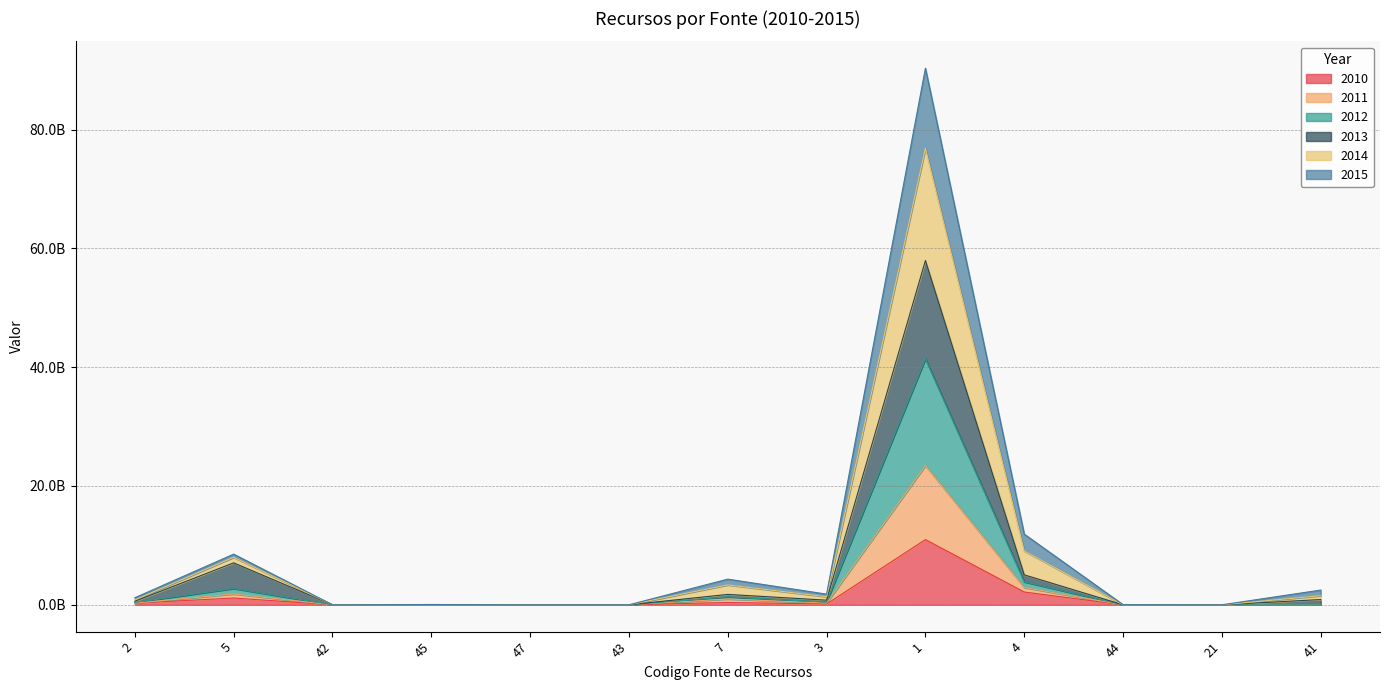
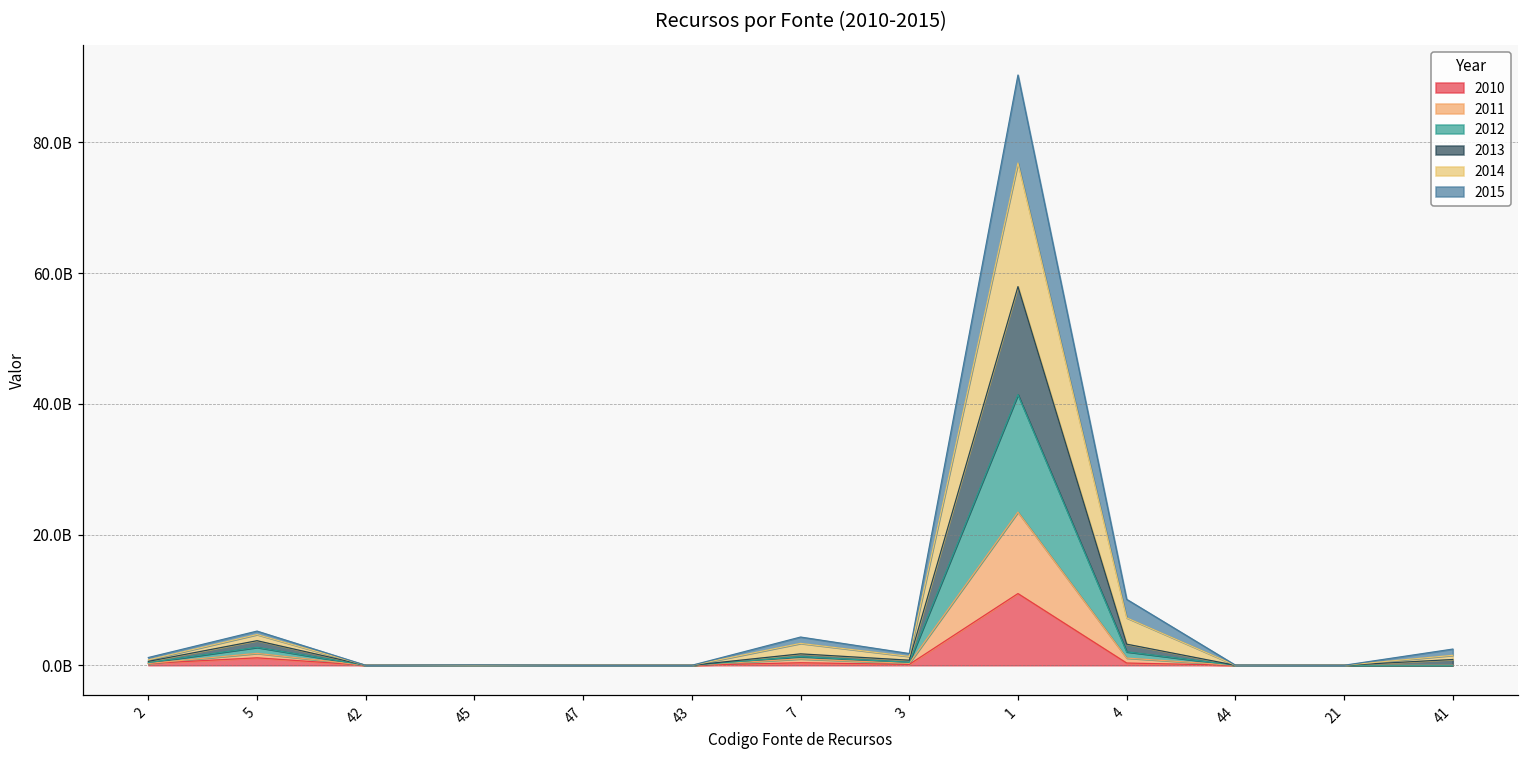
2013, 5: 4000000000 -> 1000000000
2010, 4: 2000000000 -> 0
